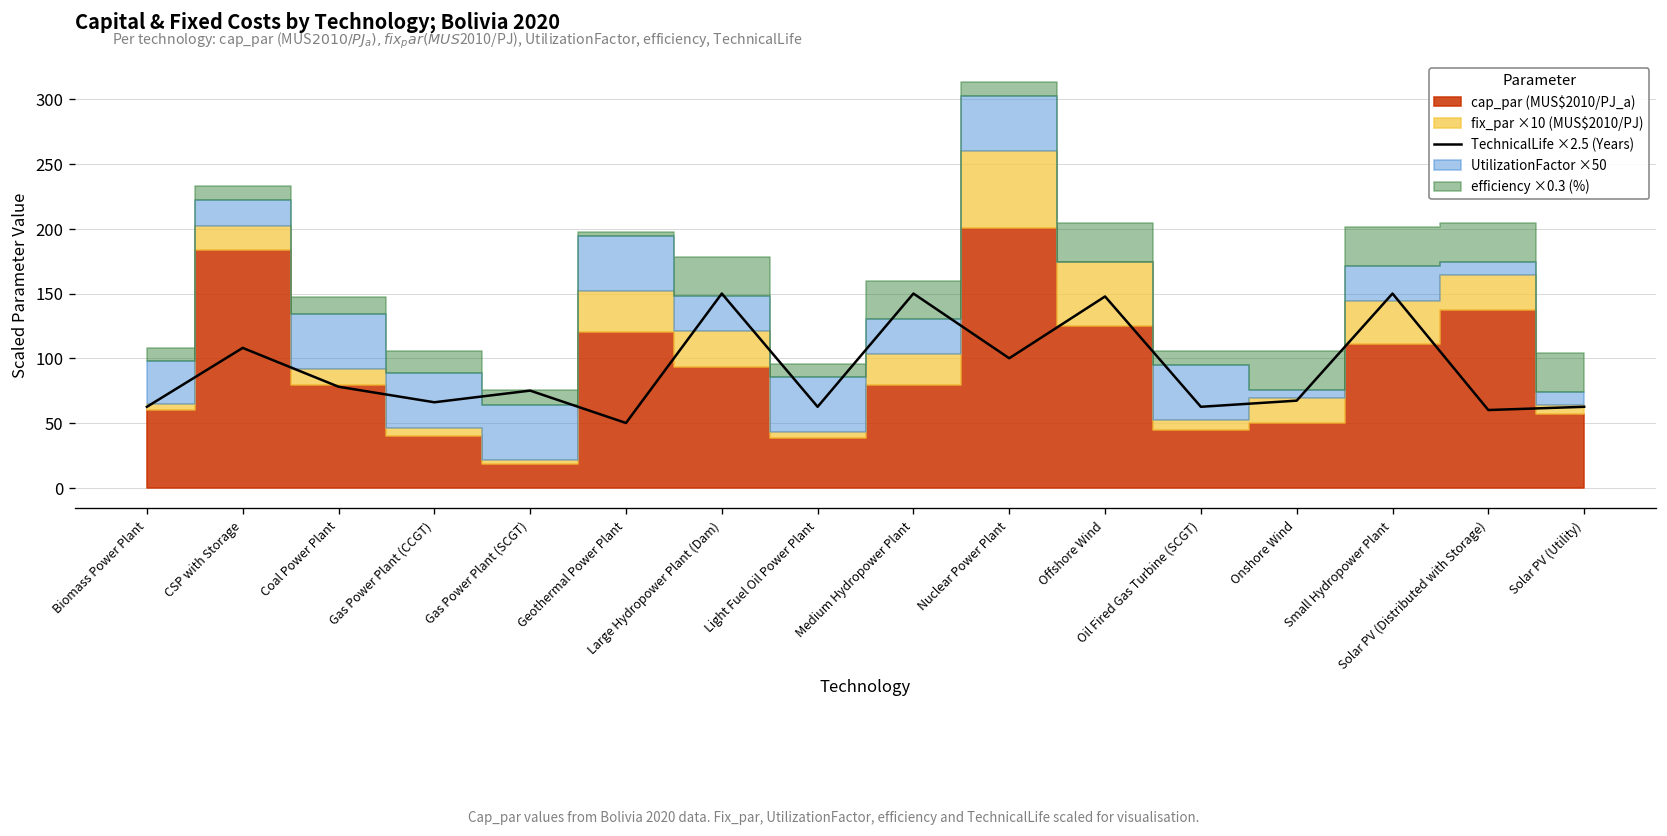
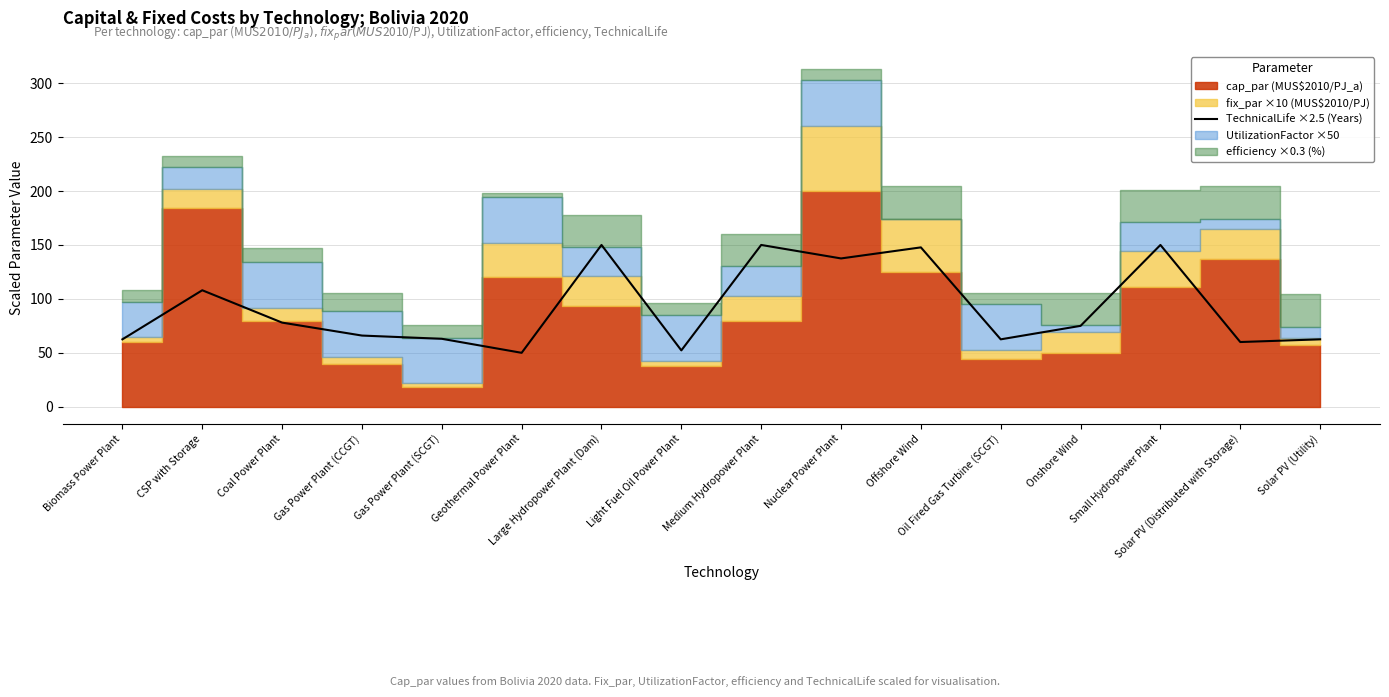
TechnicalLife ×2.5 (Years), Gas Power Plant (SCGT): 75 -> 63
TechnicalLife ×2.5 (Years), Light Fuel Oil Power Plant: 63 -> 52
TechnicalLife ×2.5 (Years), Nuclear Power Plant: 100 -> 138
TechnicalLife ×2.5 (Years), Onshore Wind: 67 -> 75
